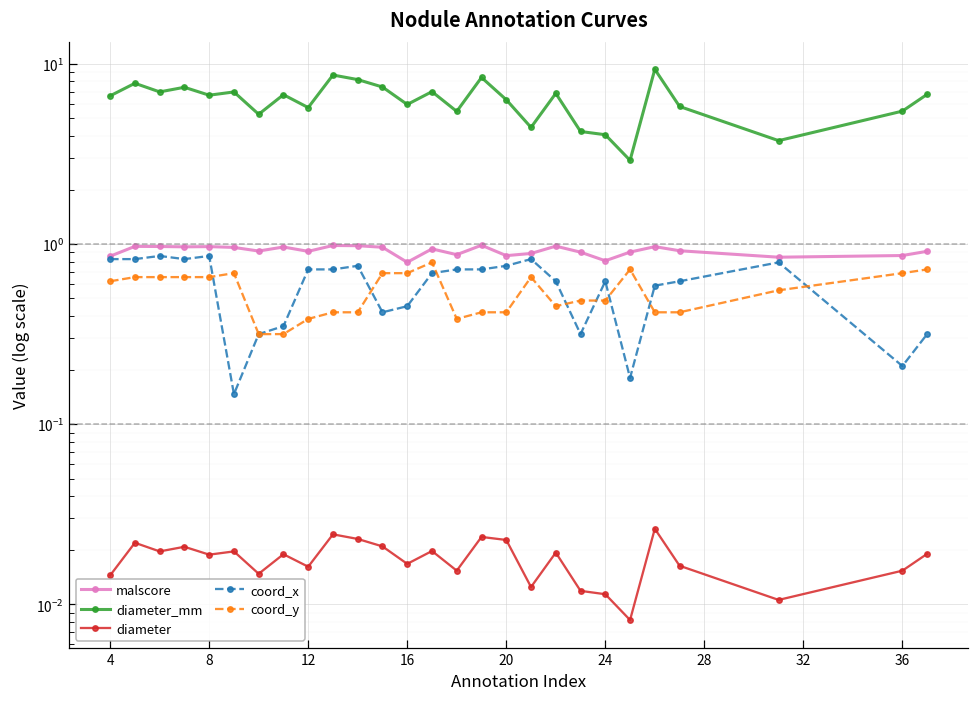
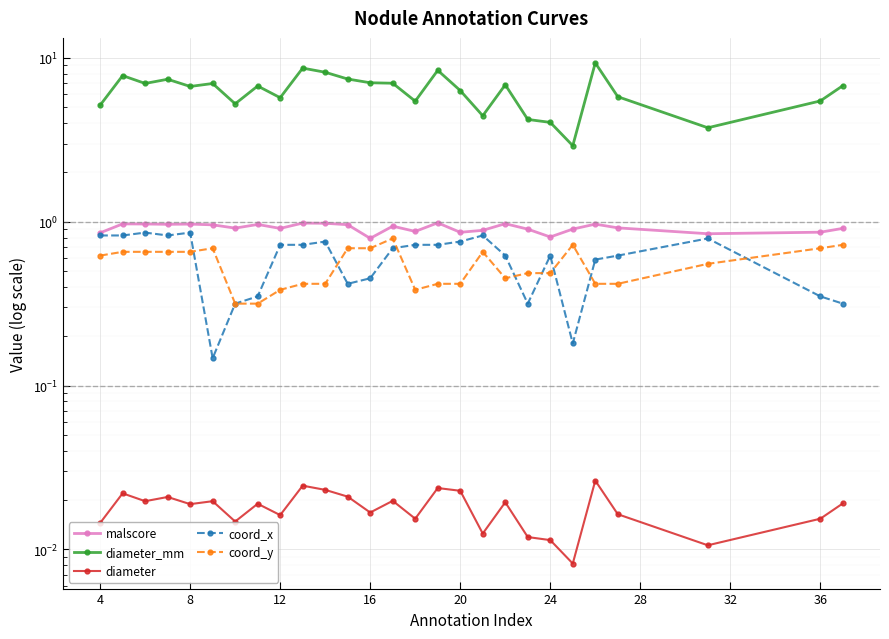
diameter_mm, 4: 6.6 -> 5.1
diameter_mm, 16: 5.9 -> 7.1
coord_x, 36: 0.21 -> 0.35
